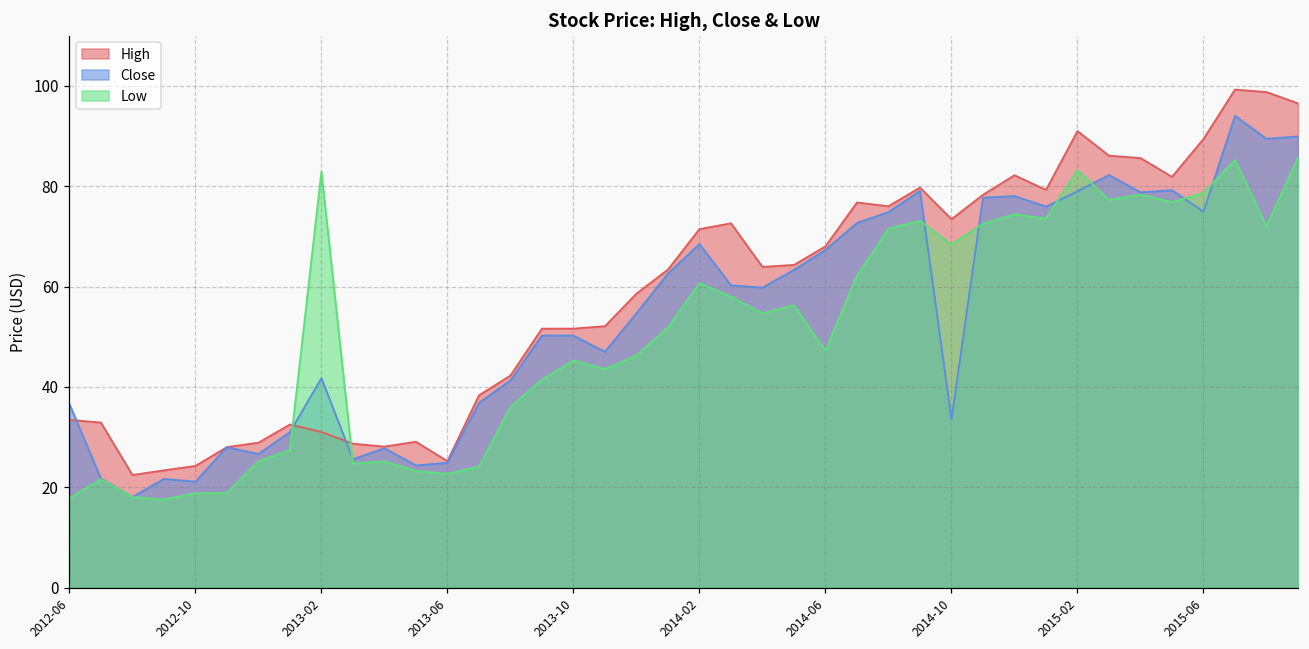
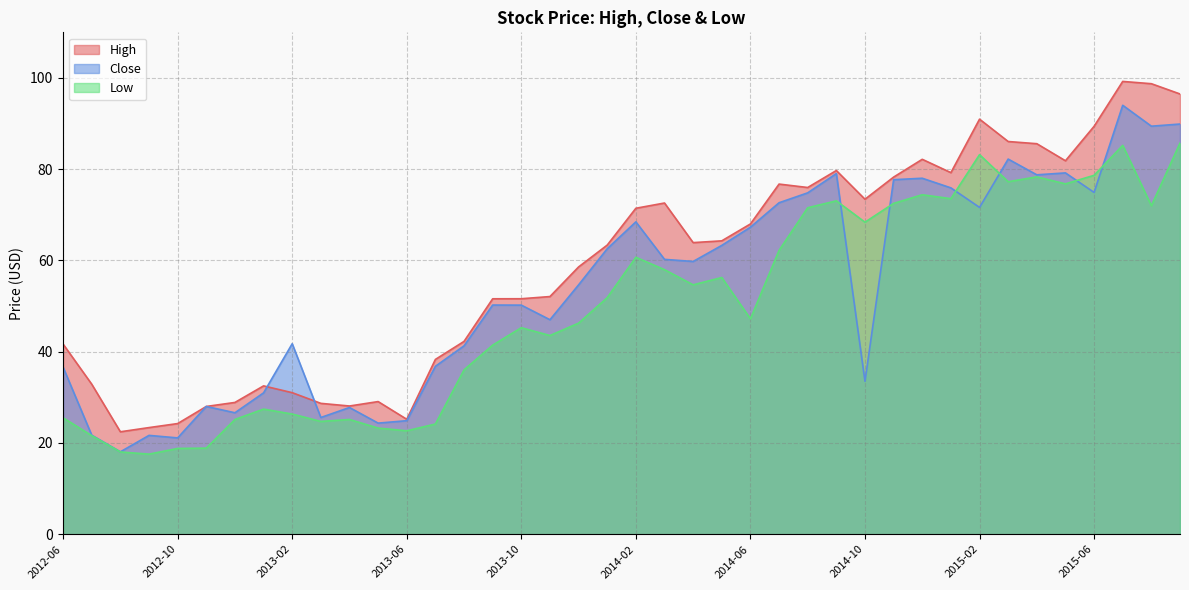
High, 2012-06: 33 -> 42
Low, 2012-06: 18 -> 26
Low, 2013-02: 83 -> 26
Close, 2015-02: 79 -> 72
